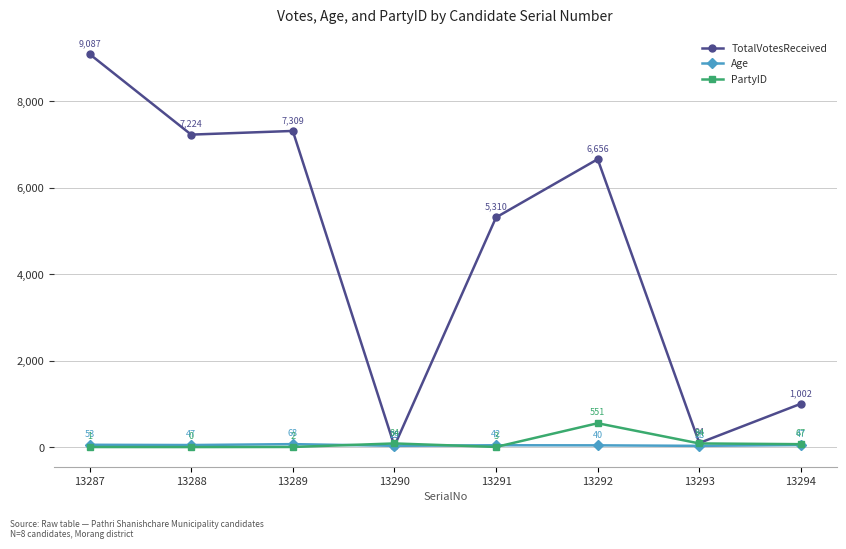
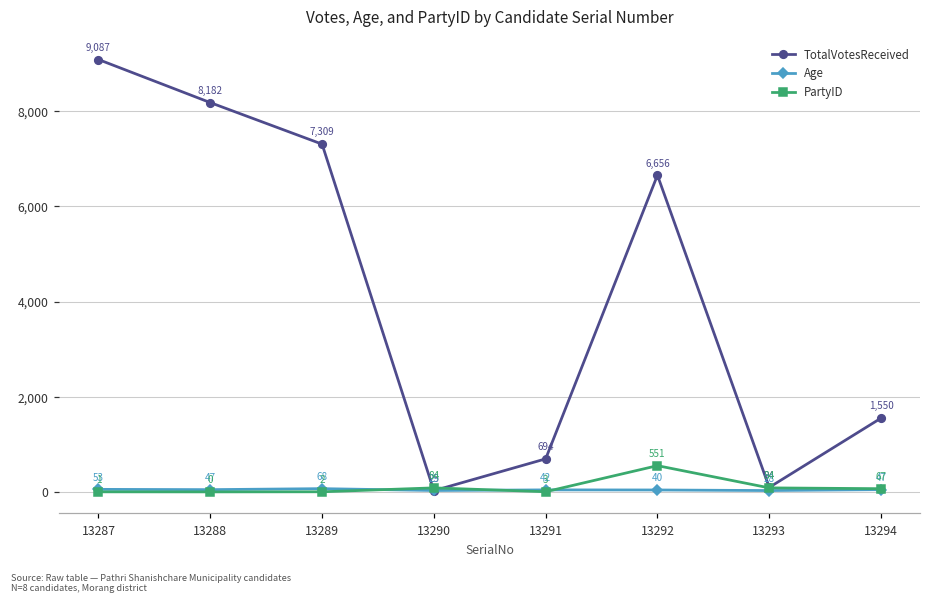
TotalVotesReceived, 13288: 7,224 -> 8,182
TotalVotesReceived, 13291: 5,310 -> 694
TotalVotesReceived, 13294: 1,002 -> 1,550
